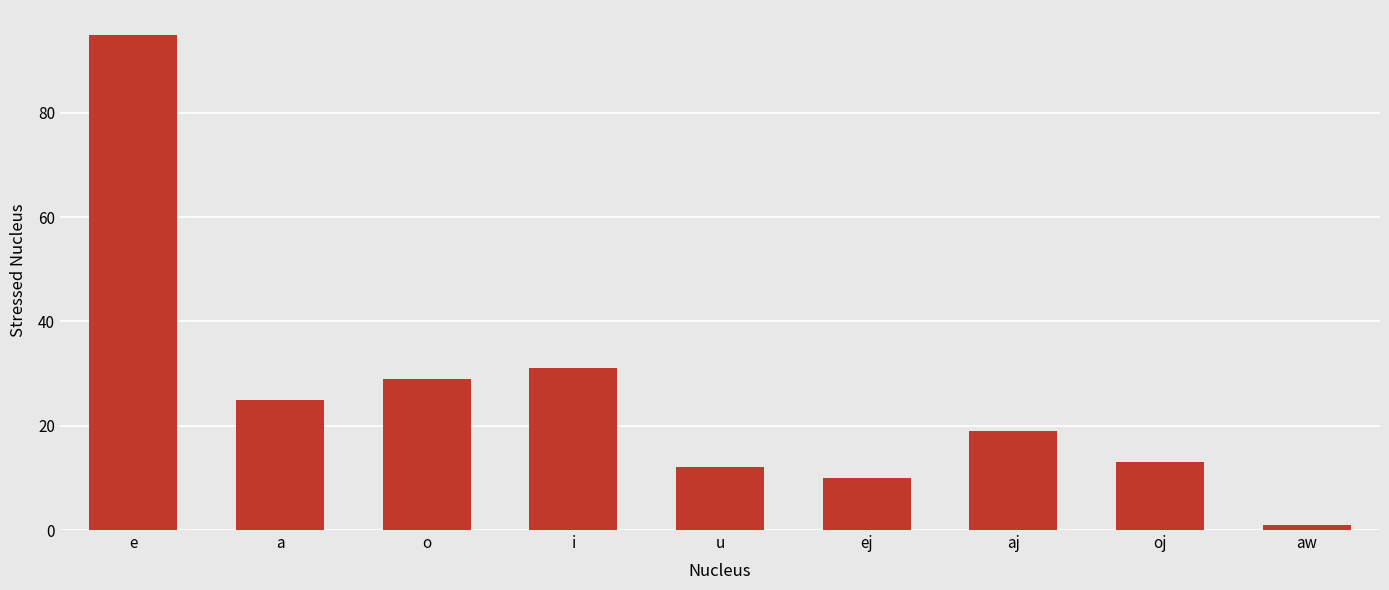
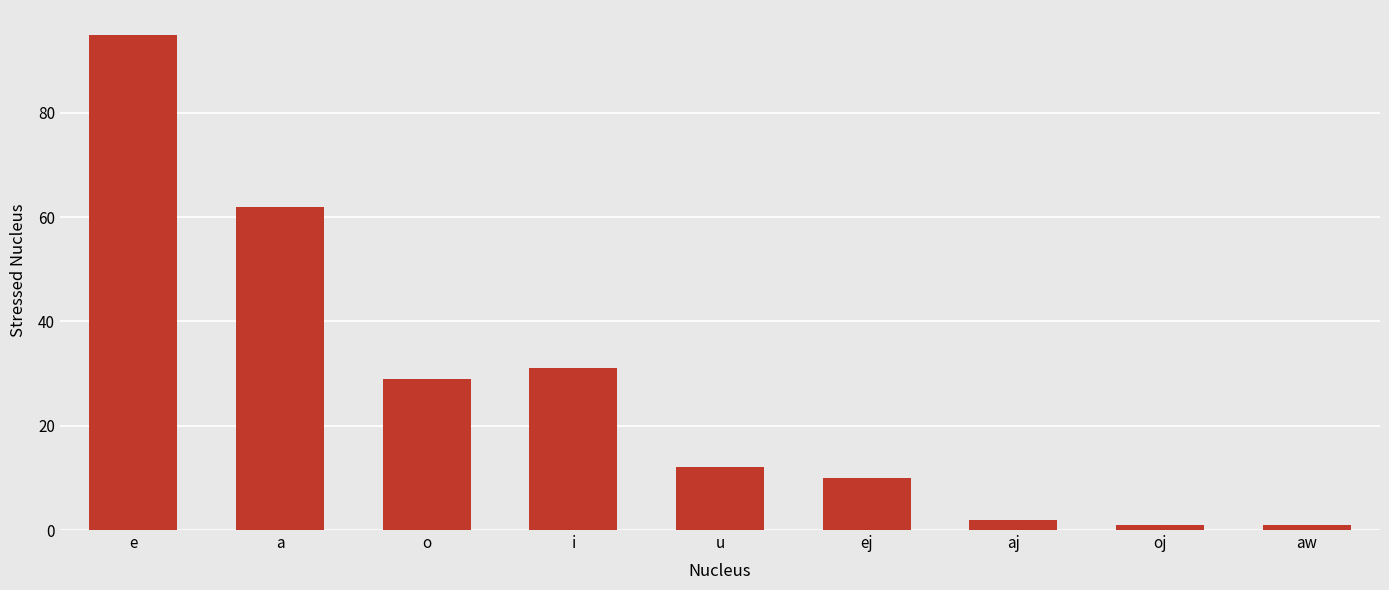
a: 25 -> 62
aj: 19 -> 2
oj: 13 -> 1
